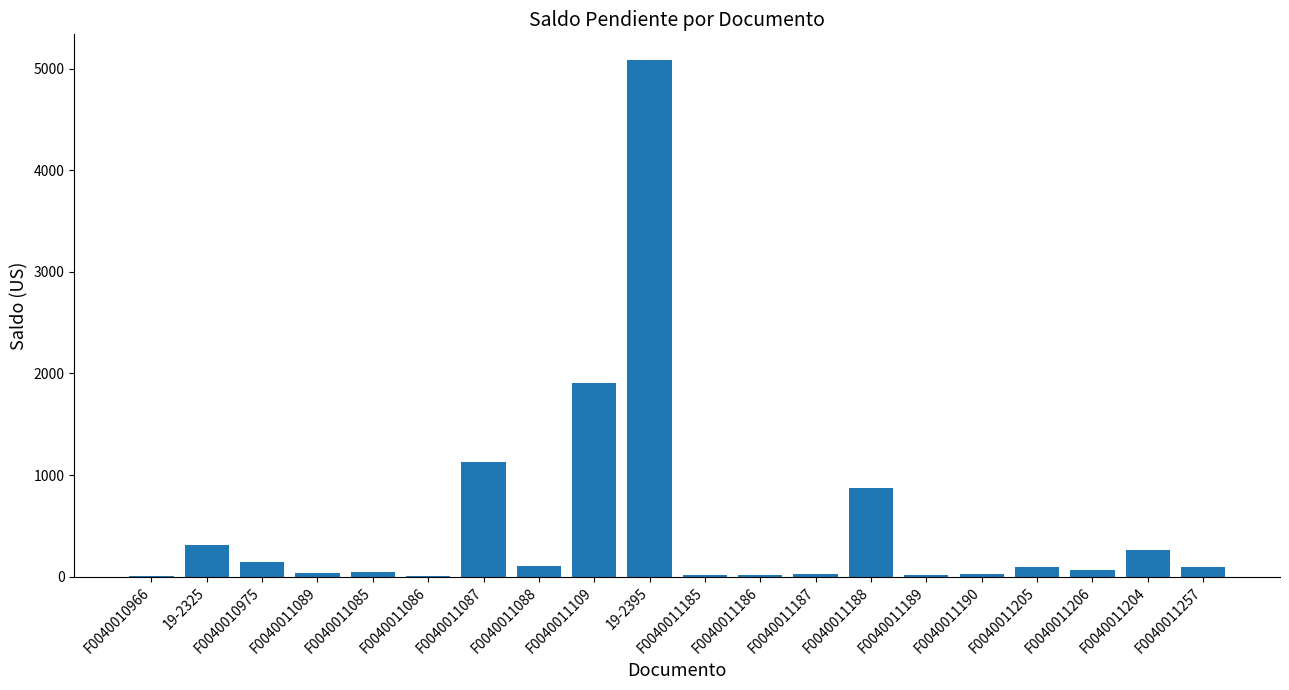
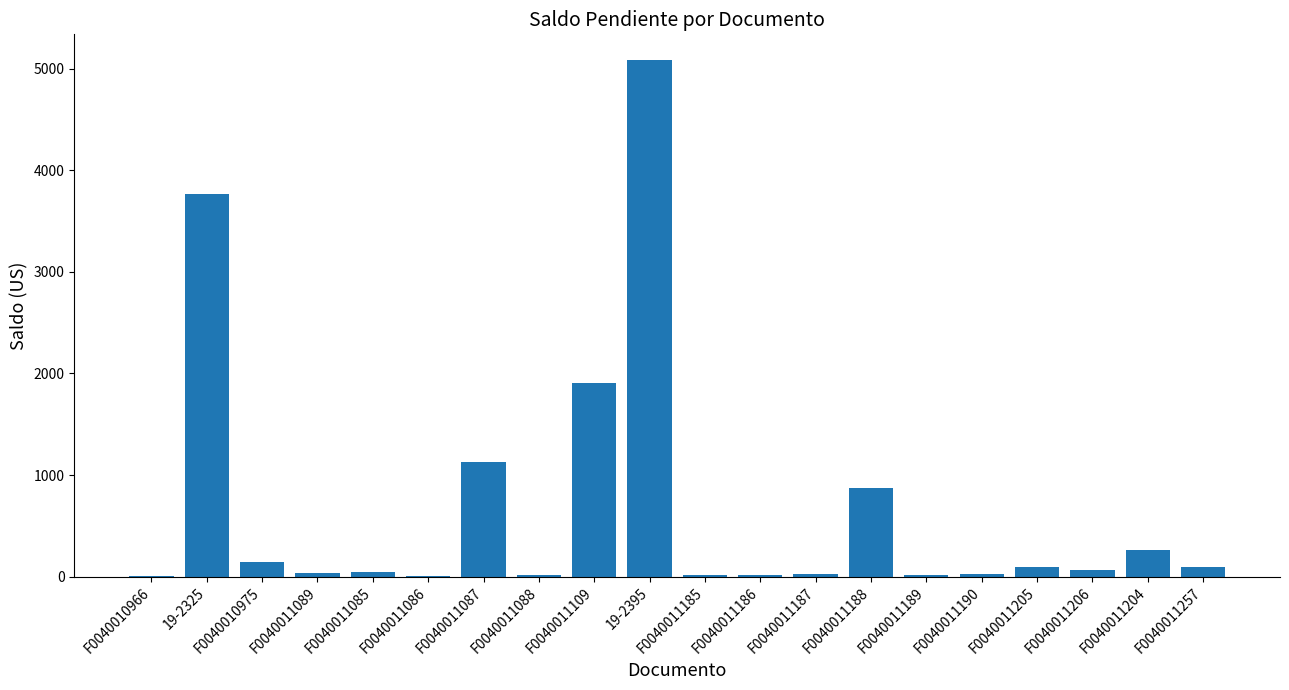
19-2325: 310 -> 3770
F0040011088: 100 -> 10
